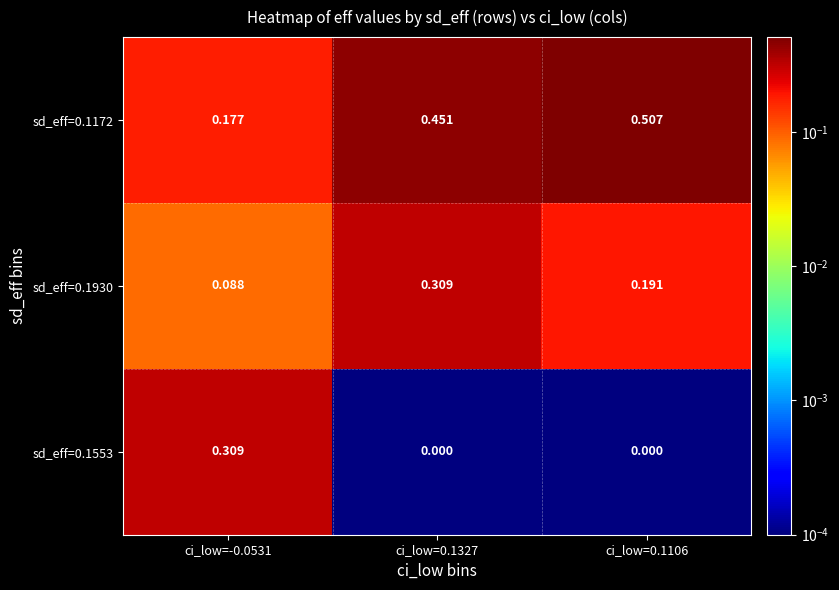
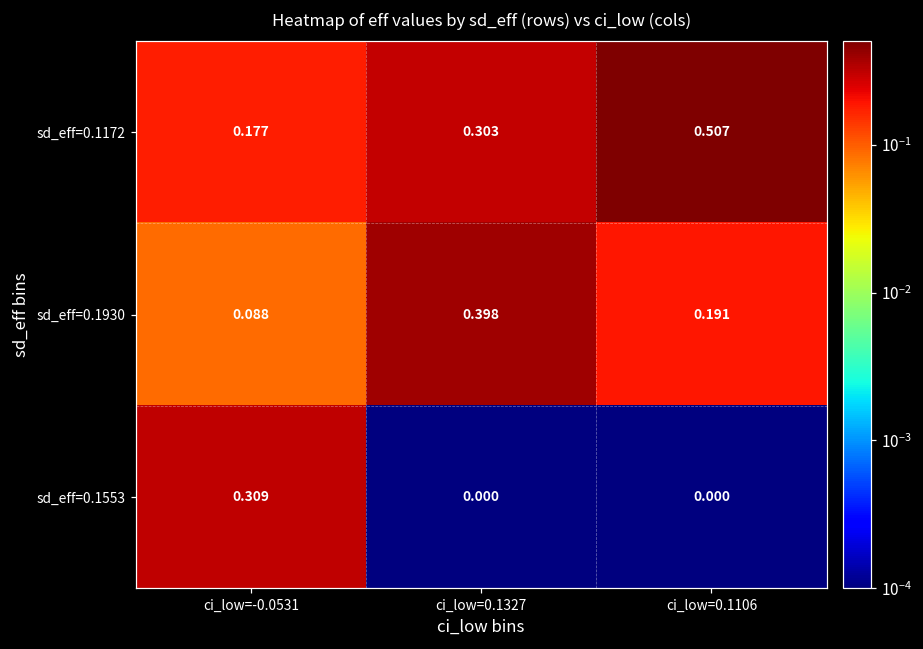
sd_eff=0.1172, ci_low=0.1327: 0.451 -> 0.303
sd_eff=0.1930, ci_low=0.1327: 0.309 -> 0.398
